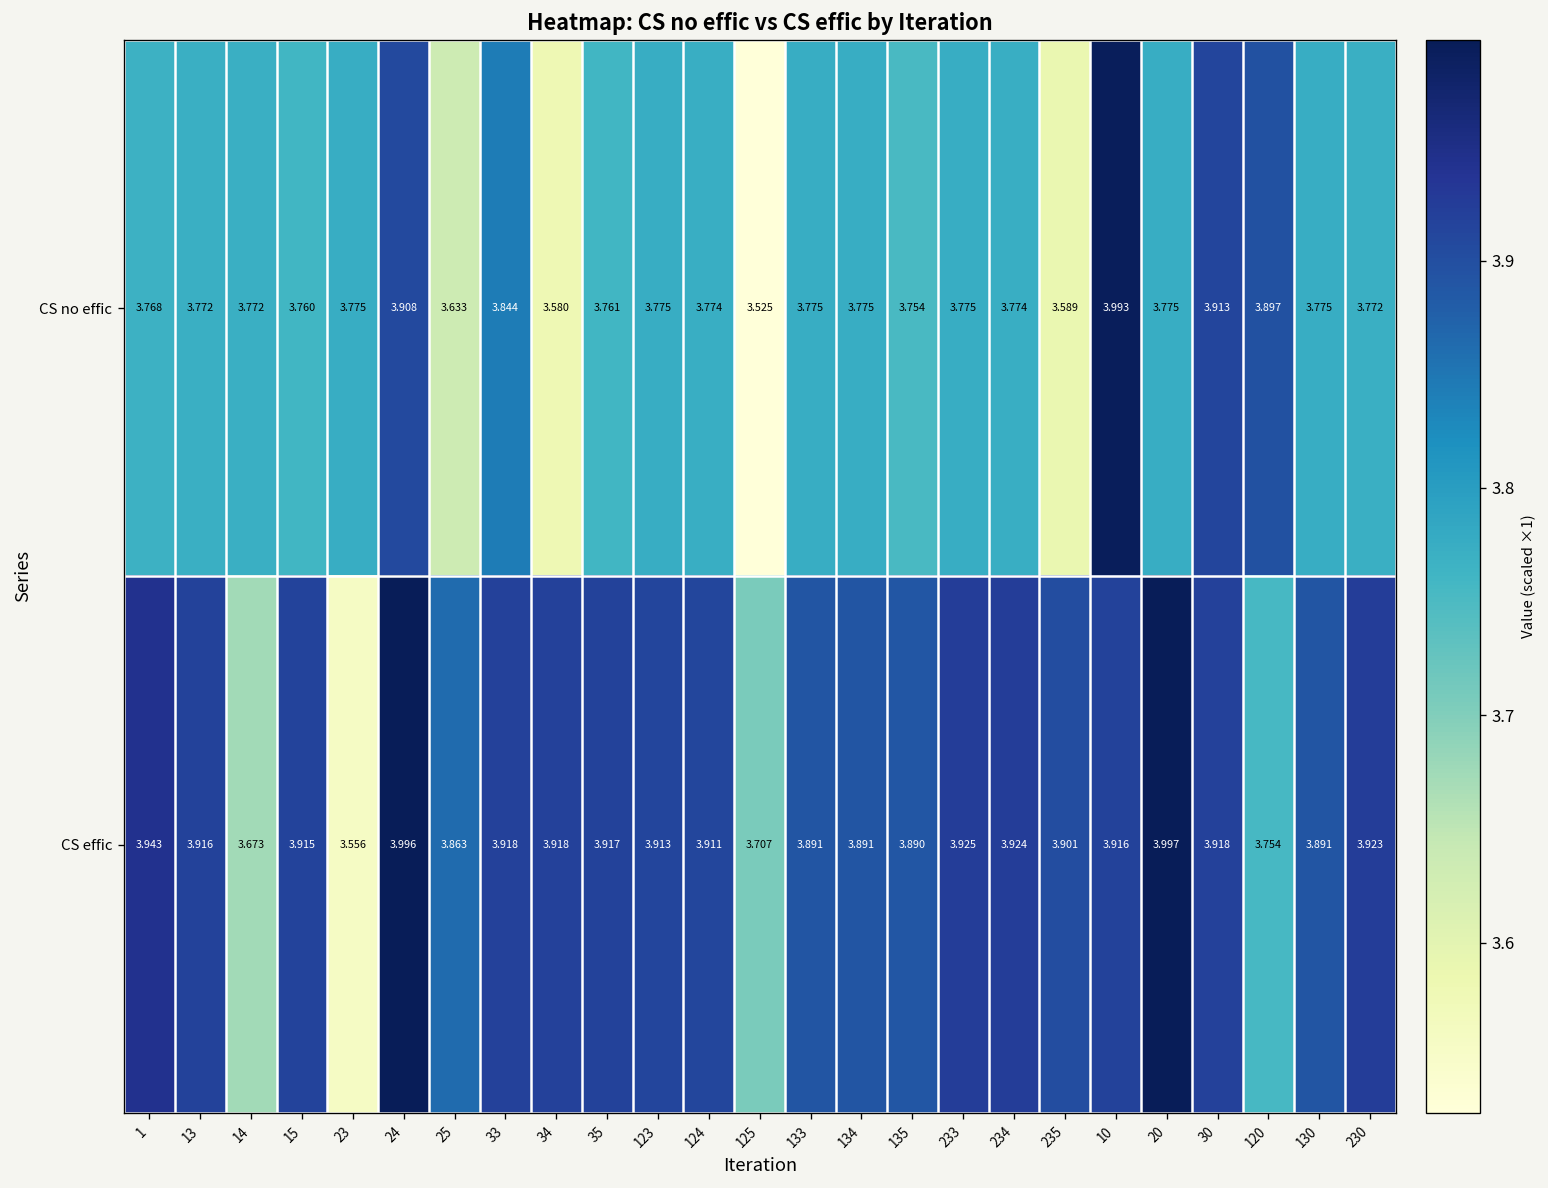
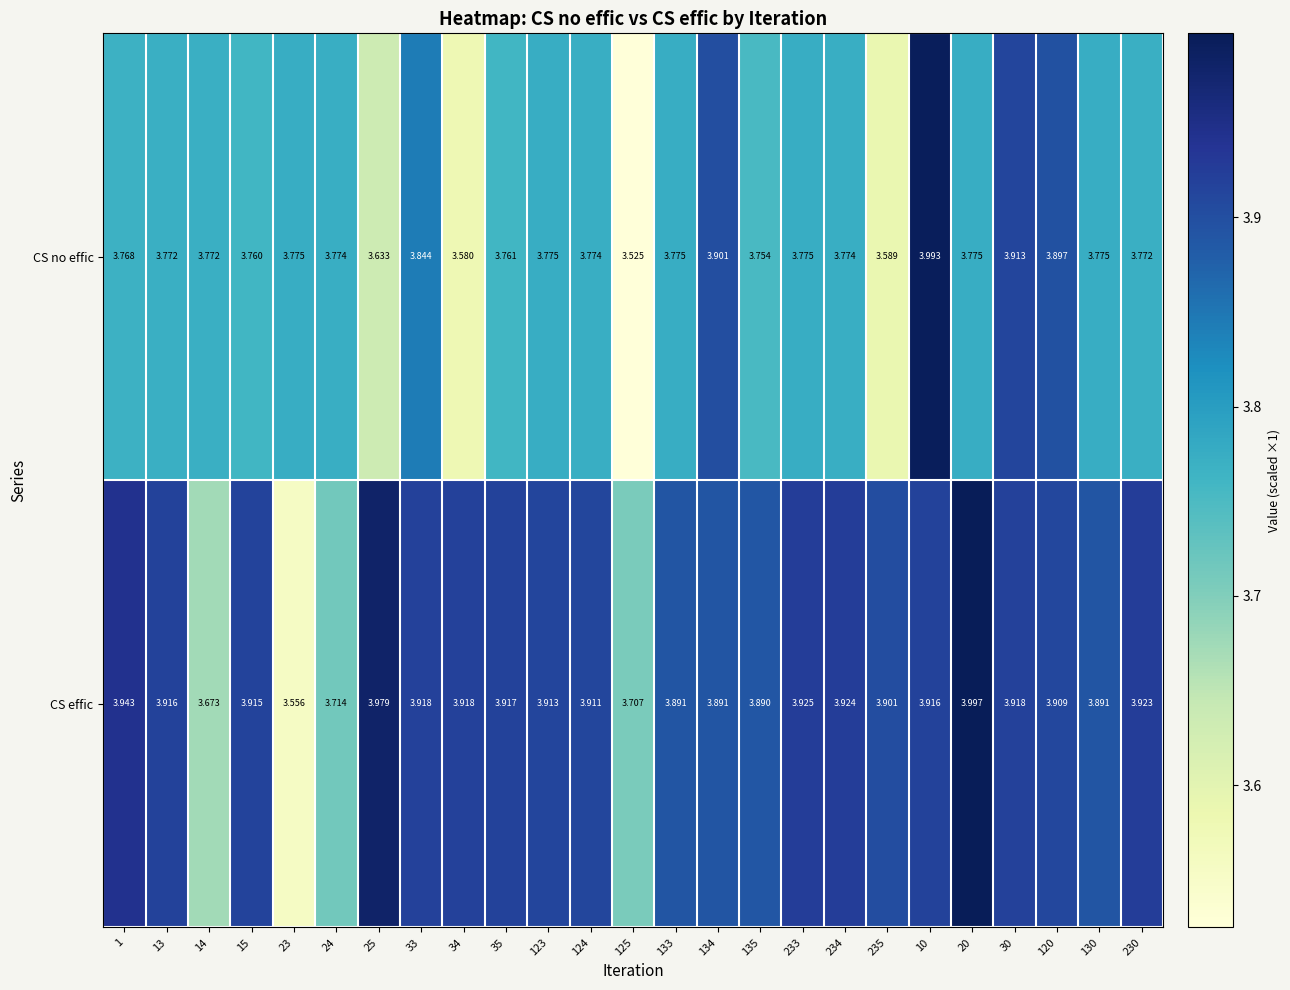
CS no effic, 24: 3.908 -> 3.774
CS no effic, 134: 3.775 -> 3.901
CS effic, 24: 3.996 -> 3.714
CS effic, 25: 3.863 -> 3.979
CS effic, 120: 3.754 -> 3.909
